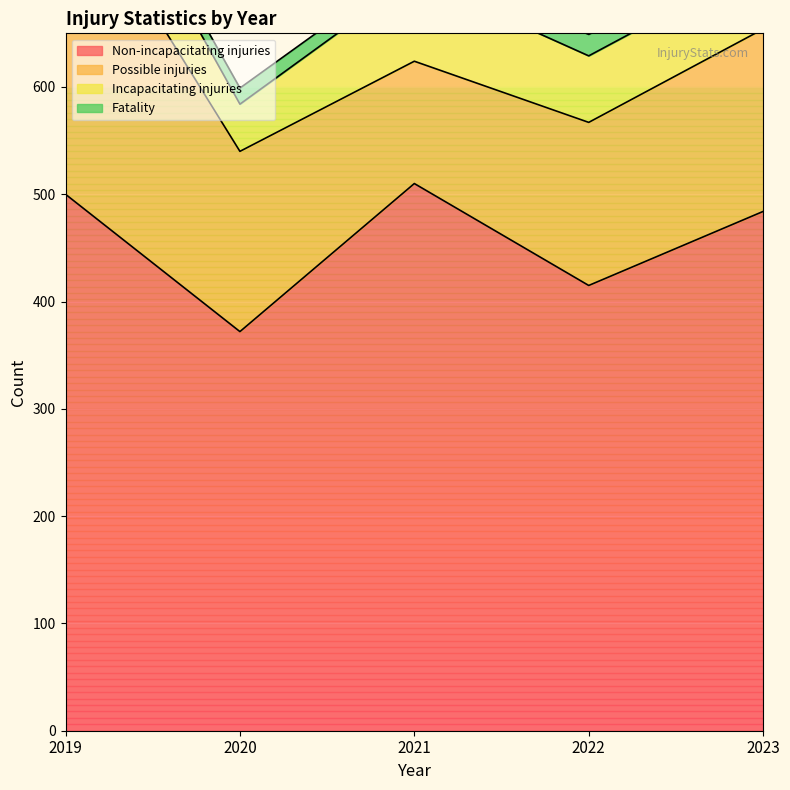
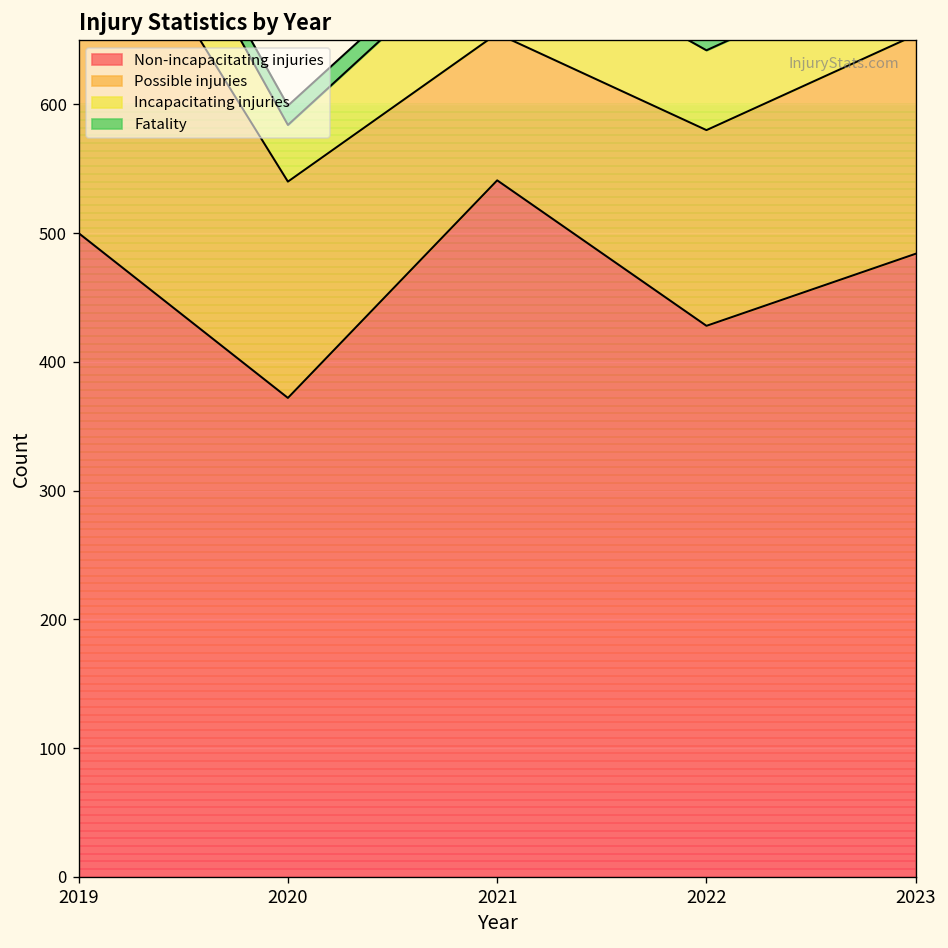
Non-incapacitating injuries, 2021: 510 -> 541
Non-incapacitating injuries, 2022: 415 -> 428
